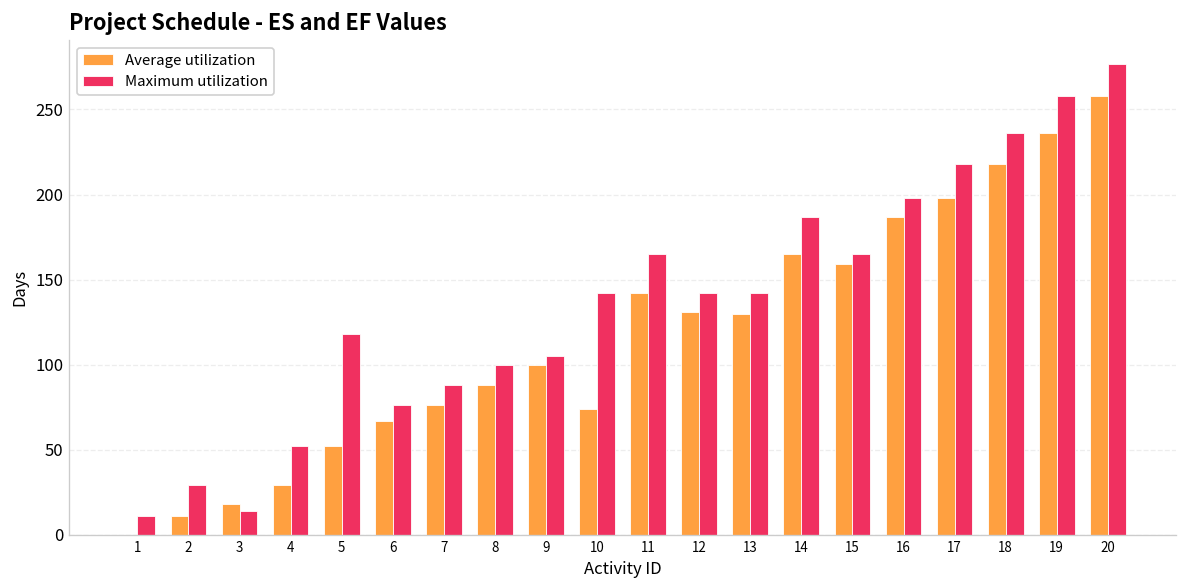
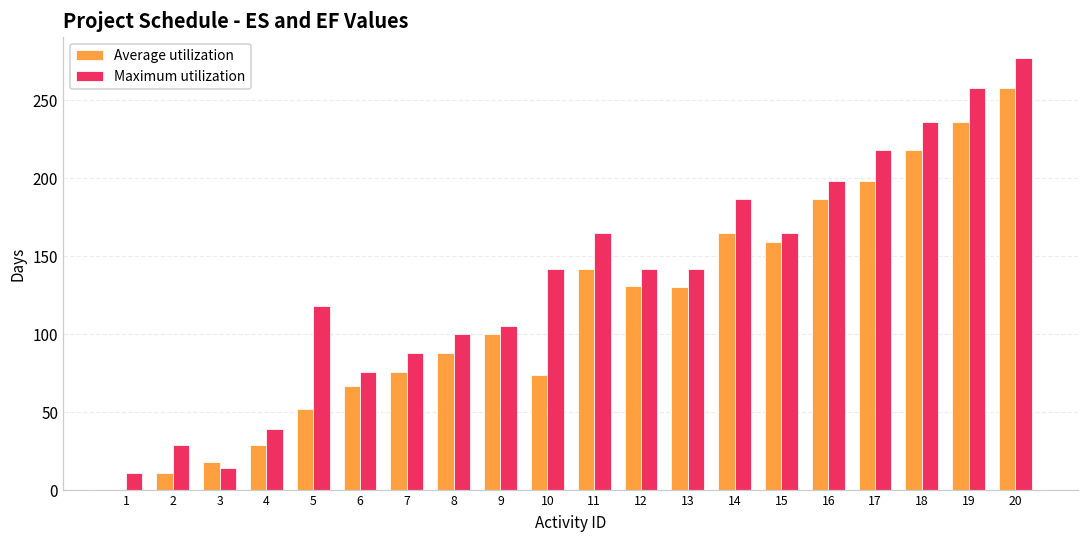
Maximum utilization, 4: 52 -> 39
